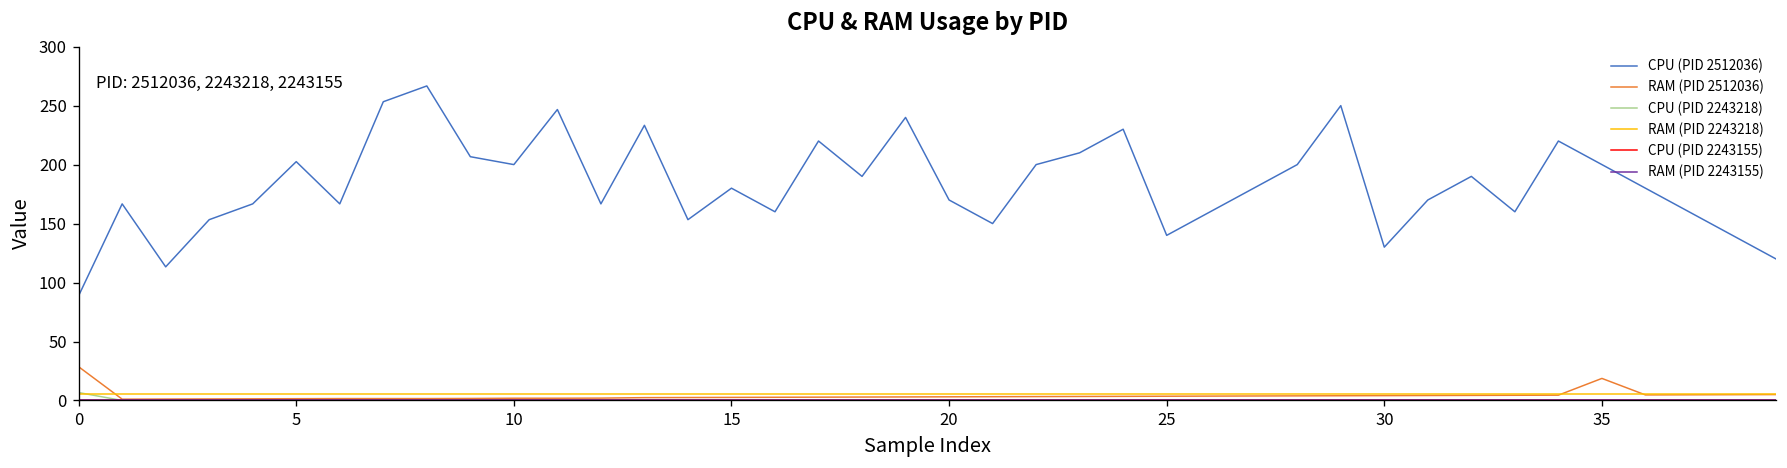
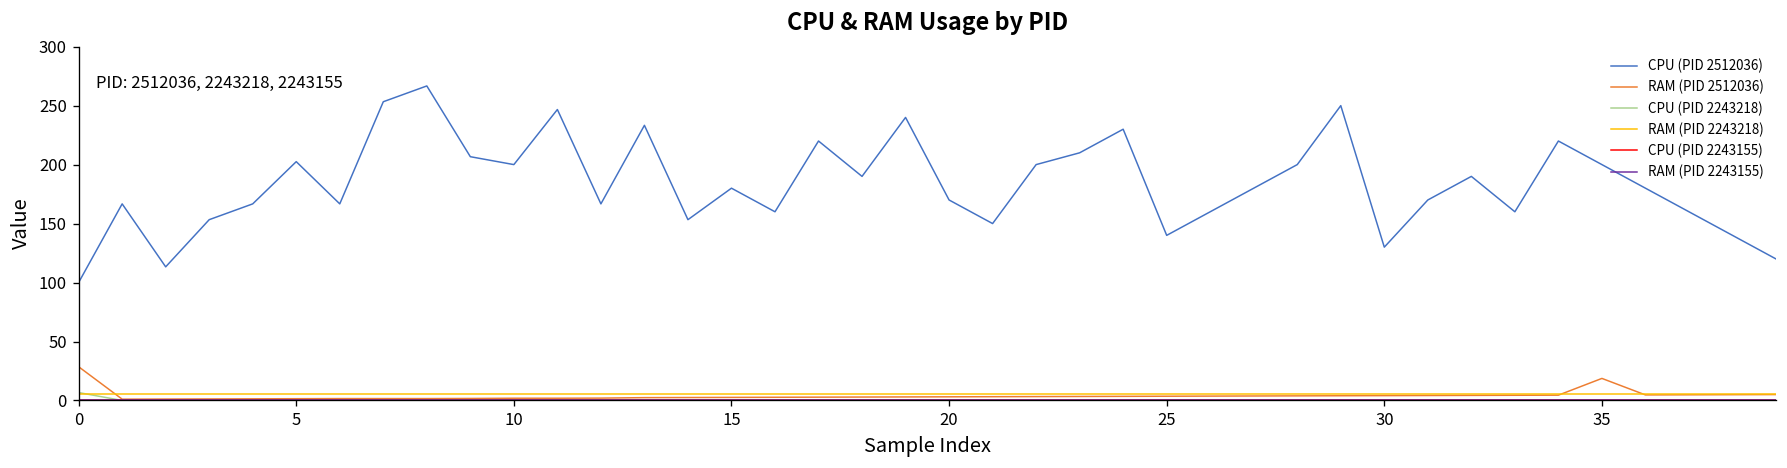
CPU (PID 2512036), 0: 90 -> 100
